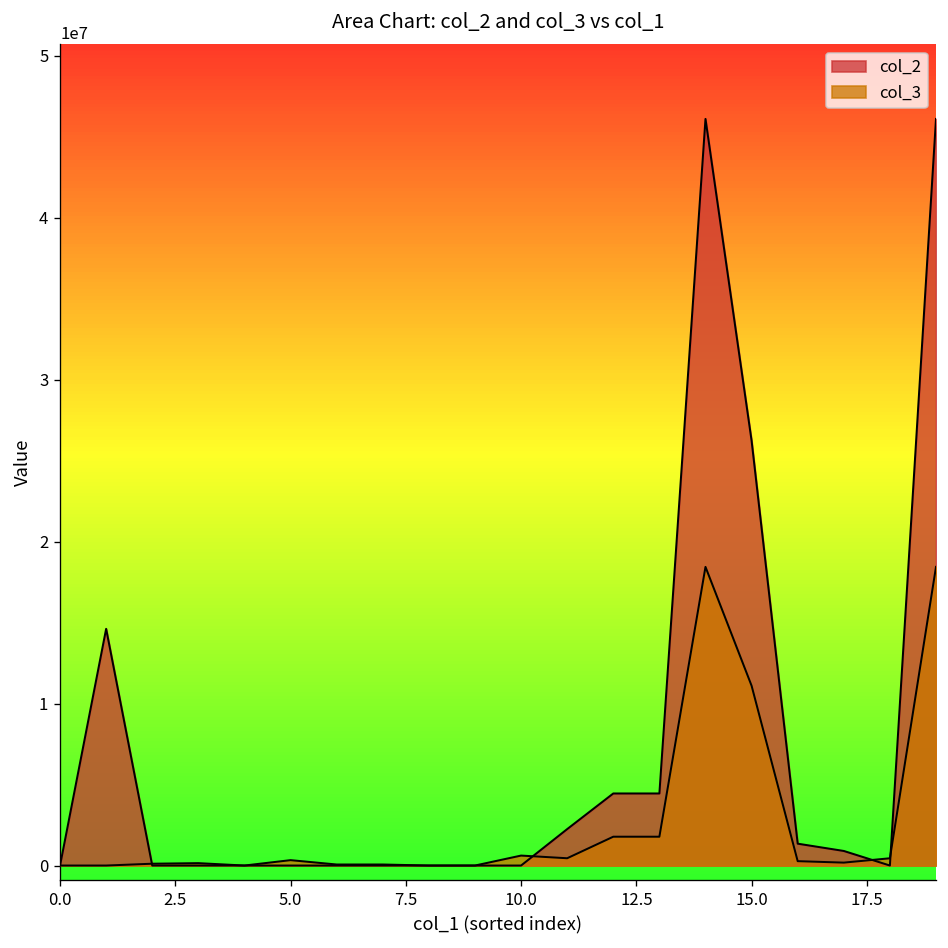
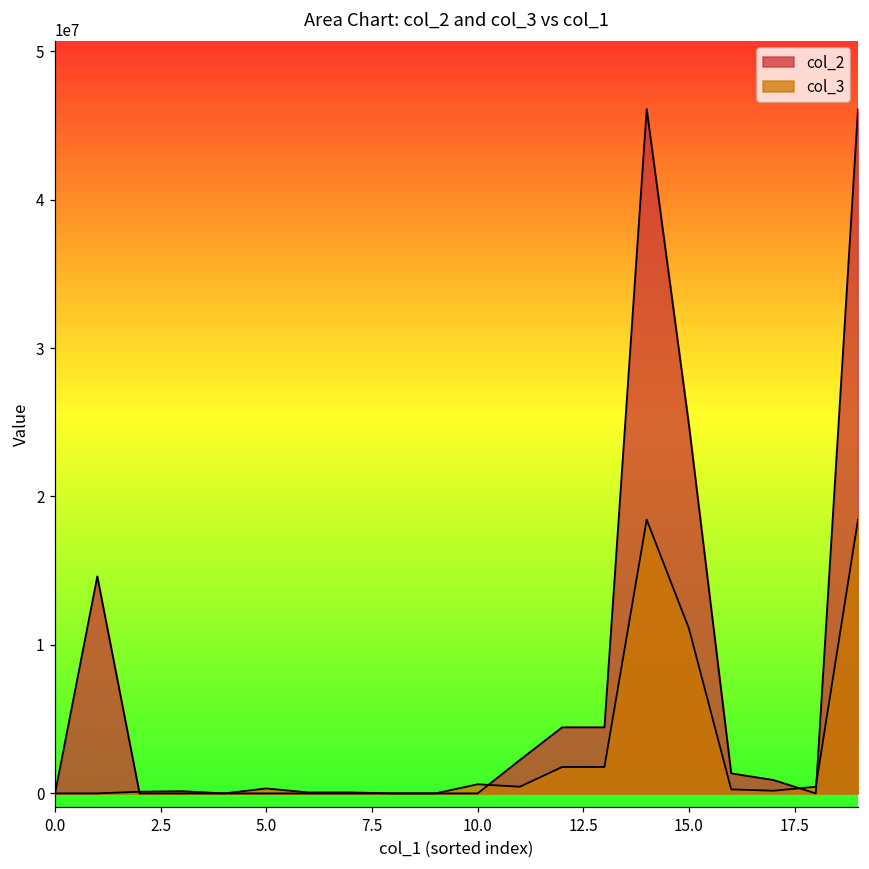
col_2, 15.0: 26200000 -> 24800000
